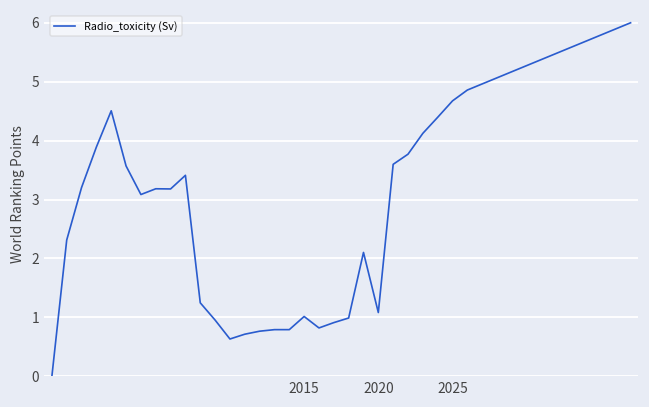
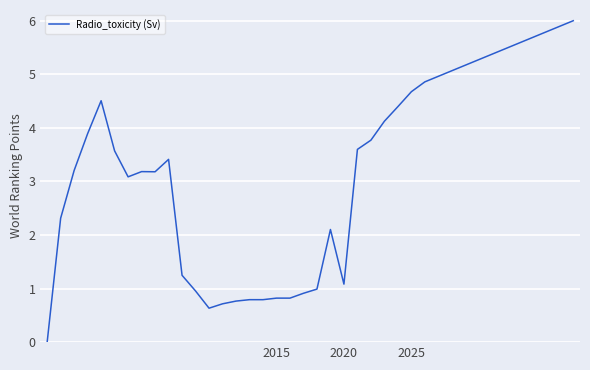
2015: 1.0 -> 0.8
